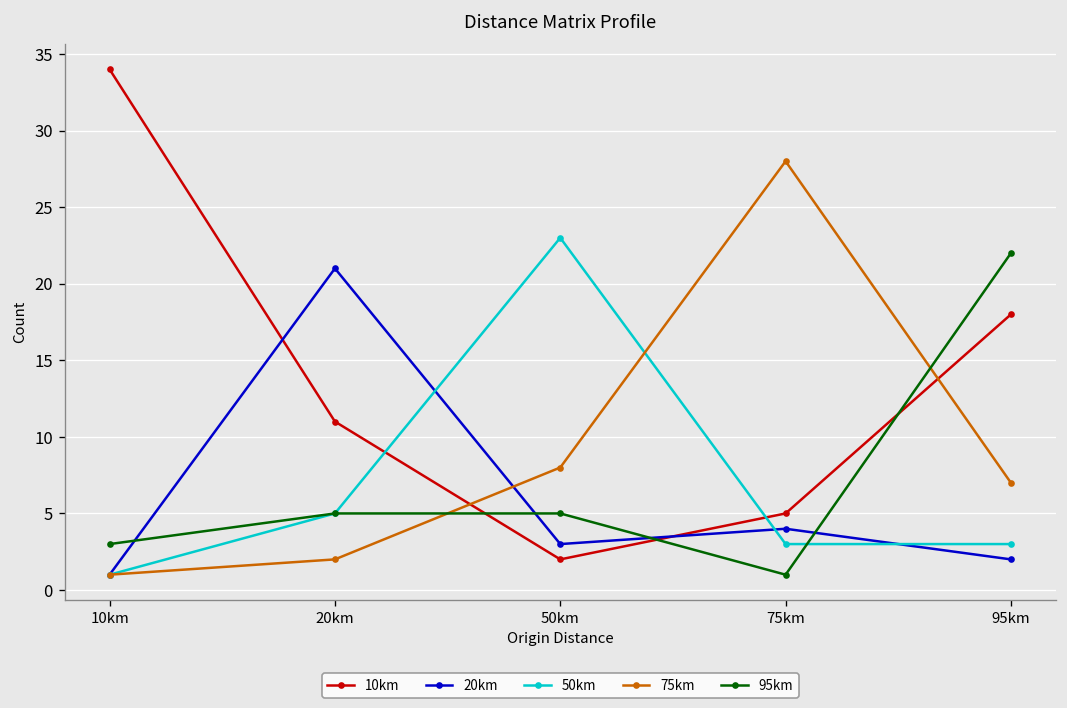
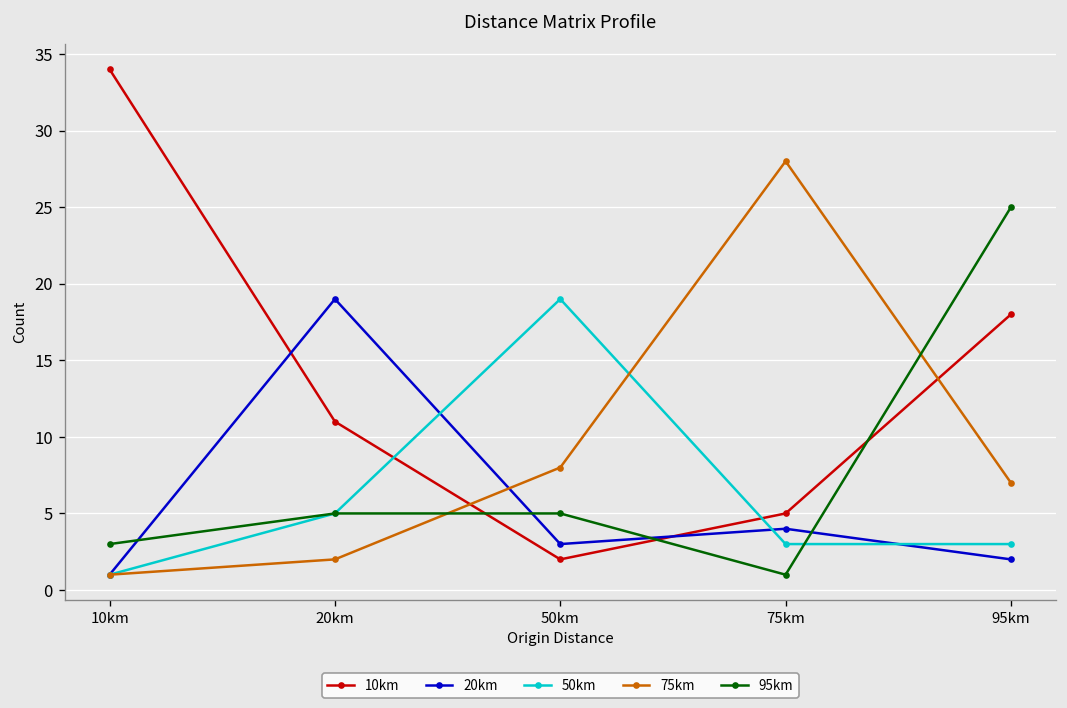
20km, 20km: 21 -> 19
50km, 50km: 23 -> 19
95km, 95km: 22 -> 25
